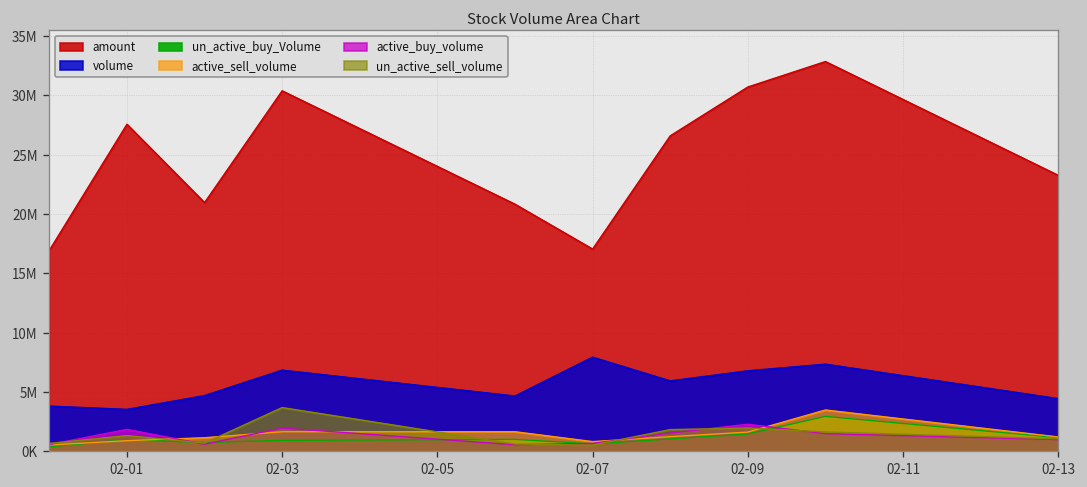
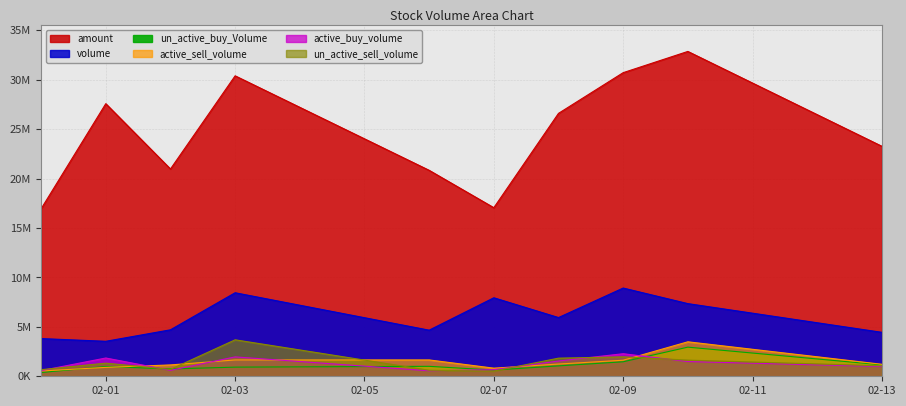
volume, 02-03: 7000000 -> 8000000
volume, 02-09: 7000000 -> 9000000
